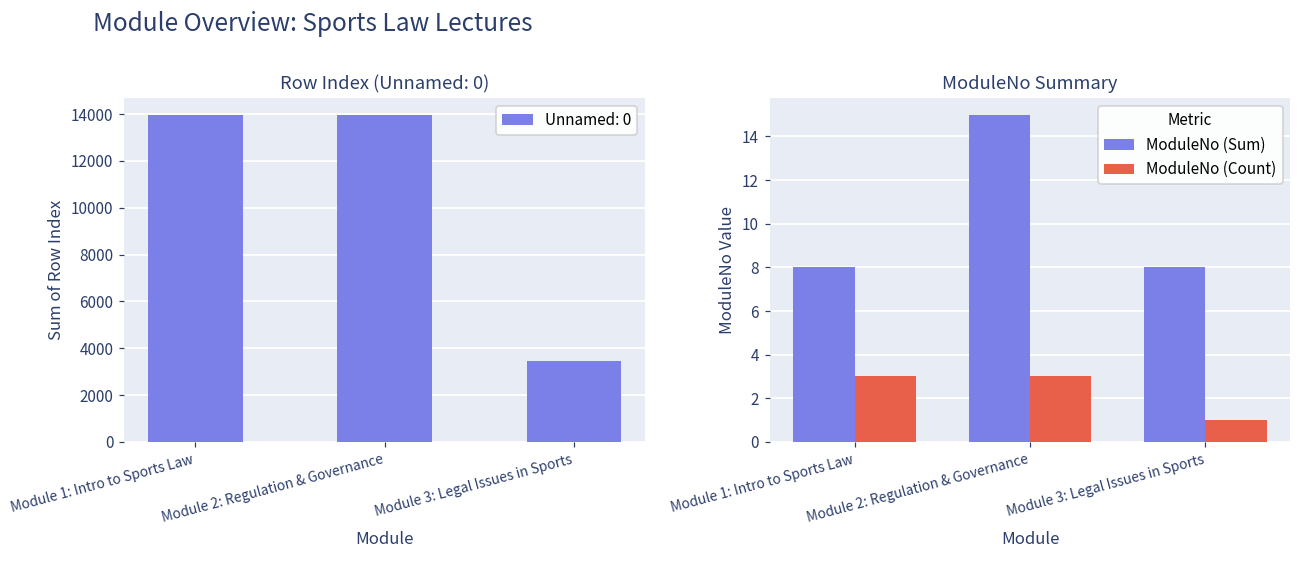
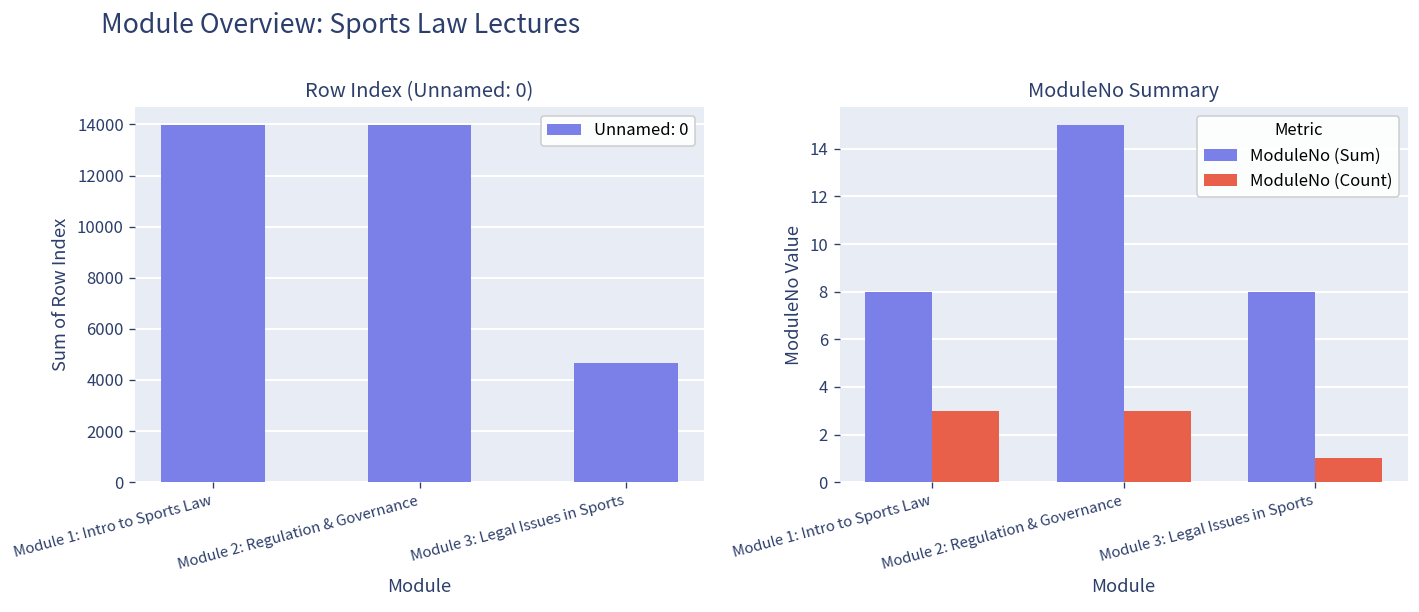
Row Index (Unnamed: 0), Module 3: Legal Issues in Sports: 3500 -> 4700
